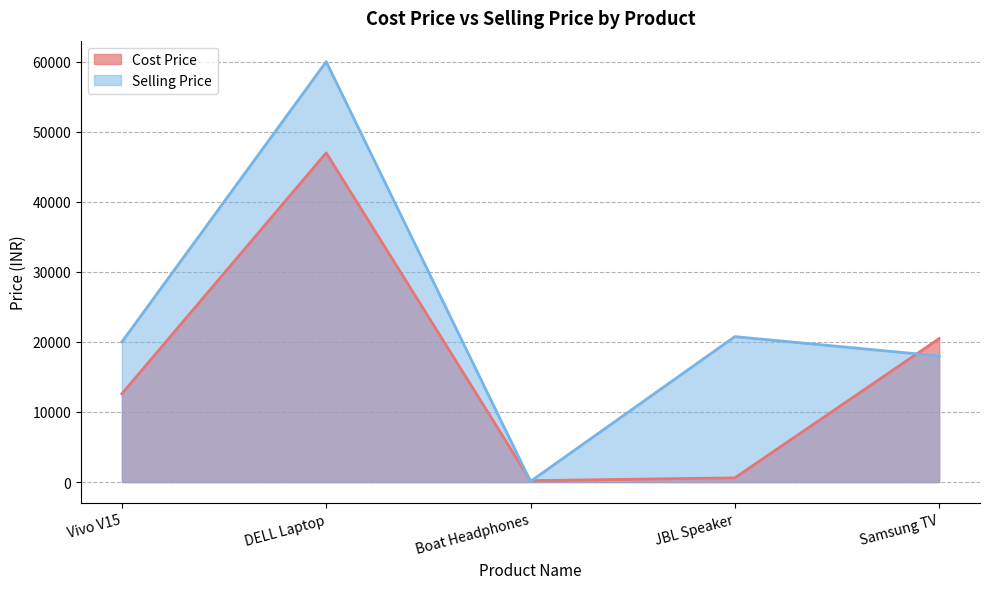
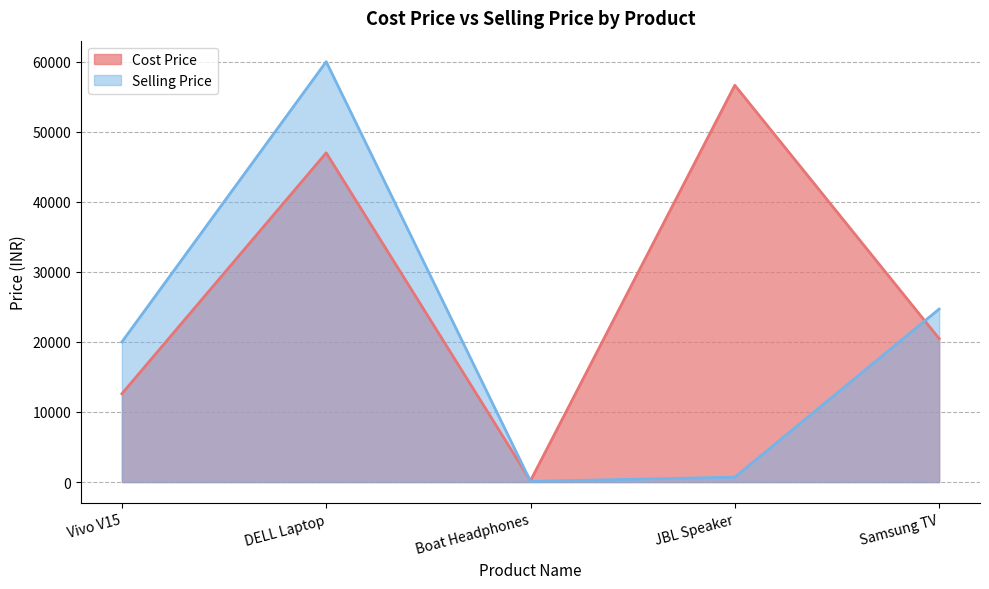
Cost Price, JBL Speaker: 1000 -> 57000
Selling Price, JBL Speaker: 21000 -> 1000
Selling Price, Samsung TV: 18000 -> 25000
